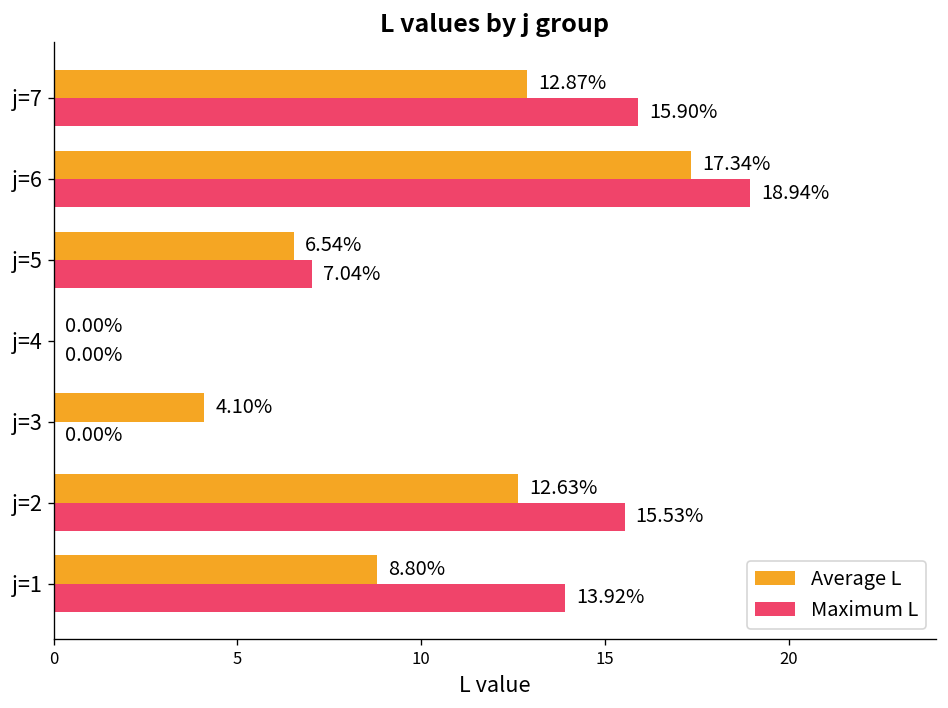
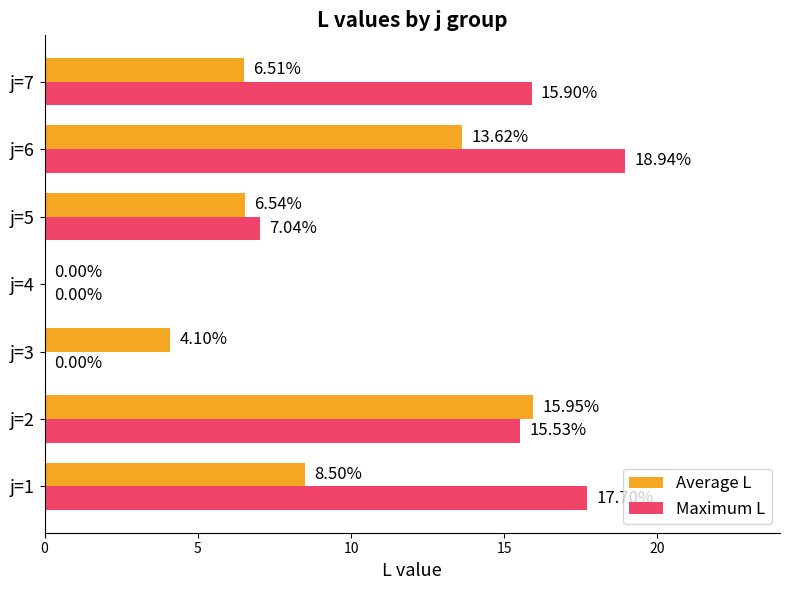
Average L, j=7: 12.87% -> 6.51%
Average L, j=6: 17.34% -> 13.62%
Average L, j=2: 12.63% -> 15.95%
Average L, j=1: 8.80% -> 8.50%
Maximum L, j=1: 13.9 -> 17.7
